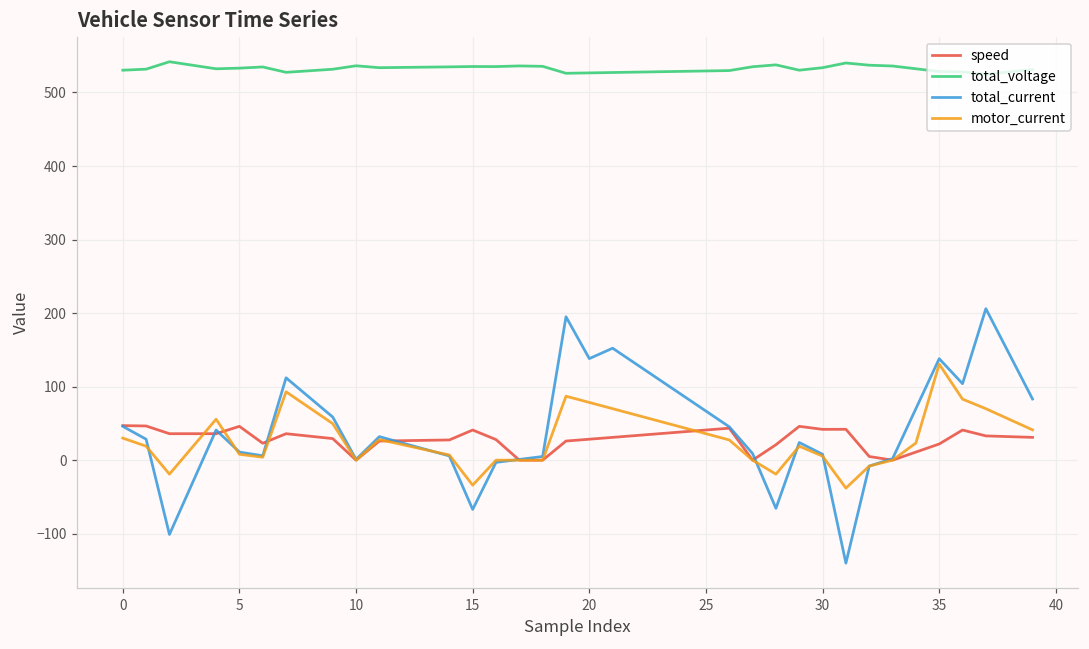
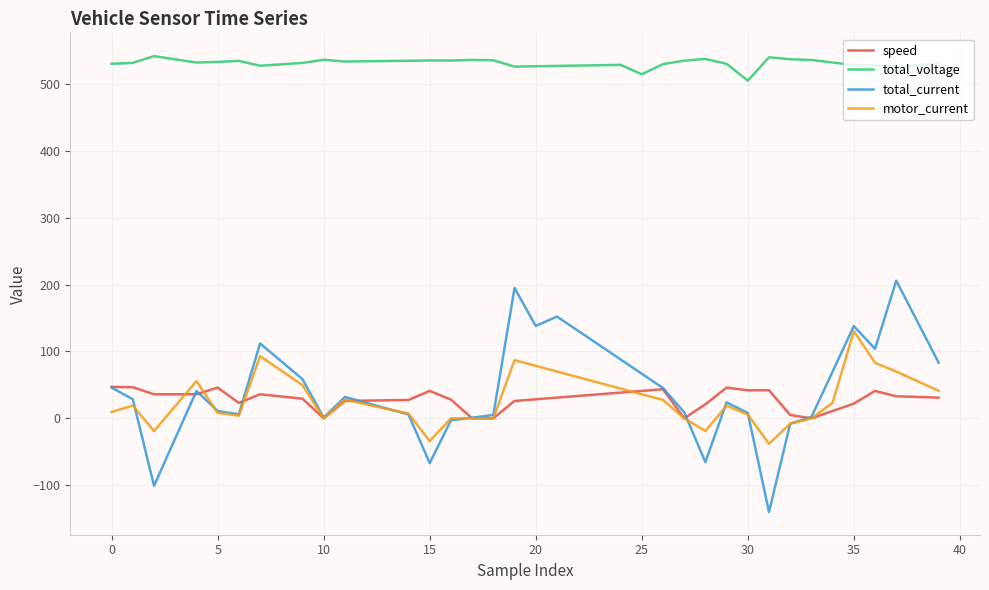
motor_current, 0: 30 -> 10
total_voltage, 25: 530 -> 510
total_voltage, 30: 530 -> 510
